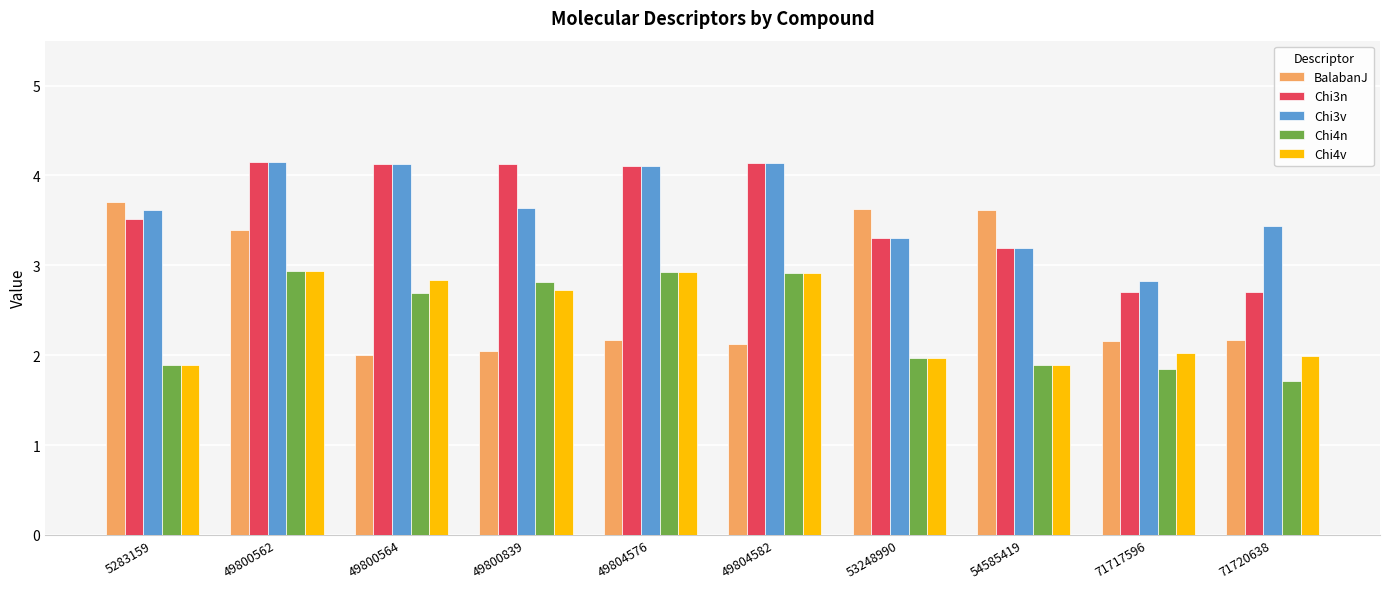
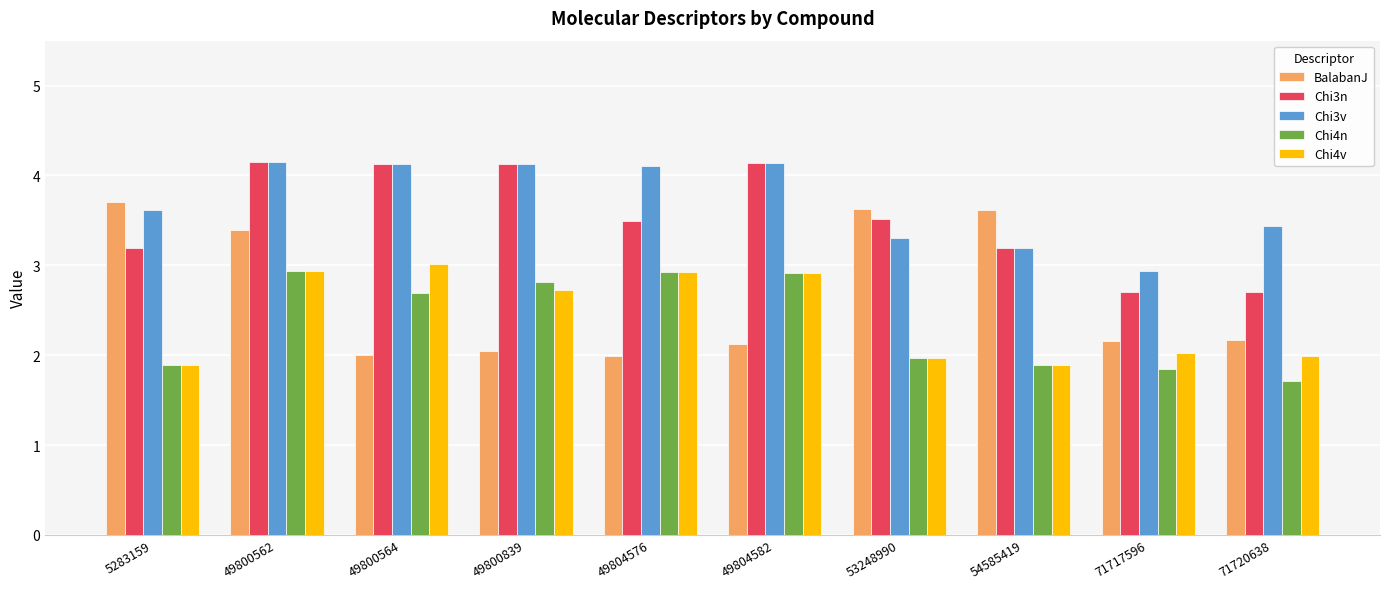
Chi3n, 5283159: 3.5 -> 3.2
Chi4v, 49800564: 2.8 -> 3.0
Chi3v, 49800839: 3.6 -> 4.1
BalabanJ, 49804576: 2.2 -> 2.0
Chi3n, 49804576: 4.1 -> 3.5
Chi3n, 53248990: 3.3 -> 3.5
Chi3v, 71717596: 2.8 -> 2.9
